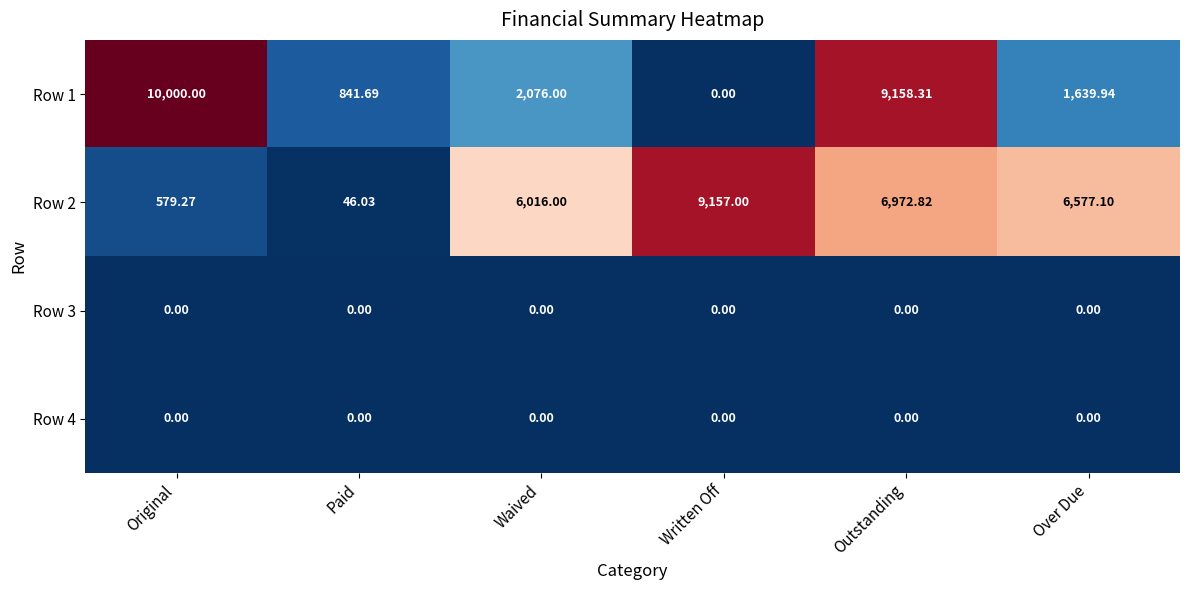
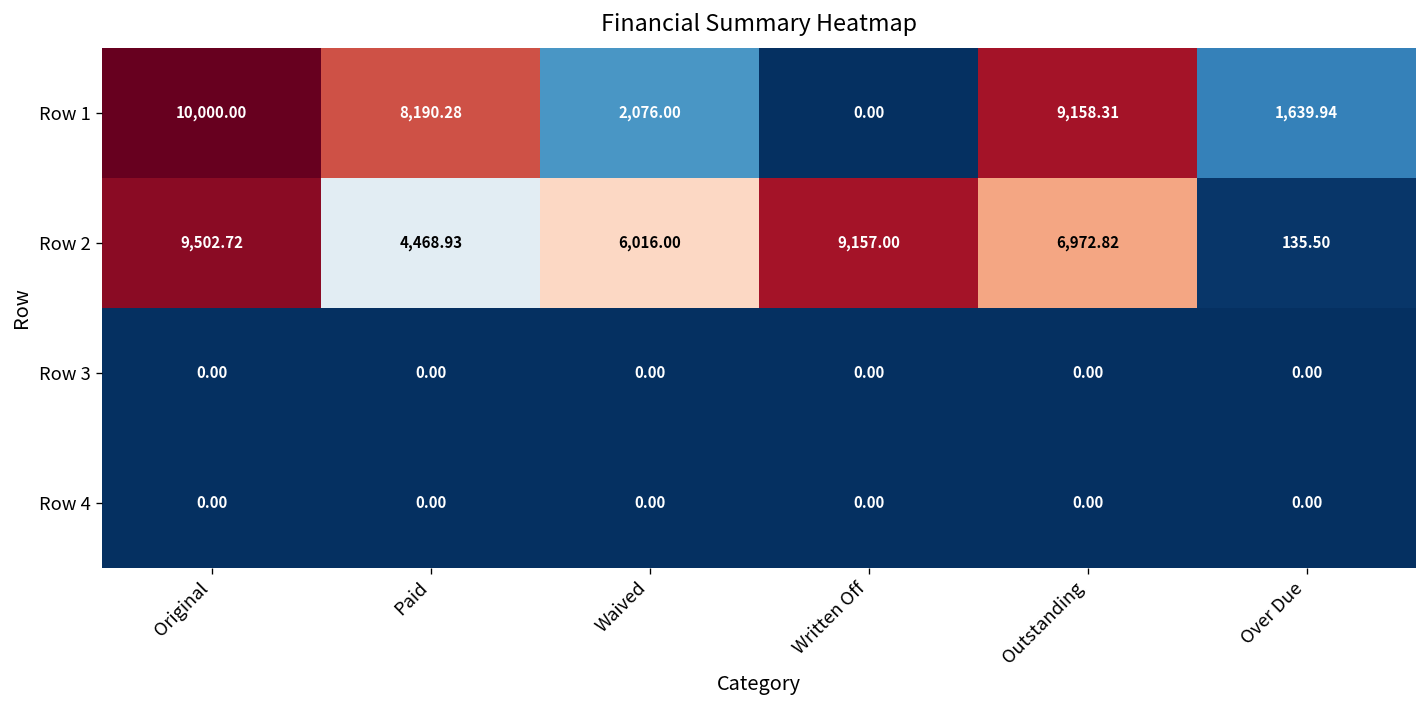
Row 1, Paid: 841.69 -> 8,190.28
Row 2, Original: 579.27 -> 9,502.72
Row 2, Paid: 46.03 -> 4,468.93
Row 2, Over Due: 6,577.10 -> 135.50
